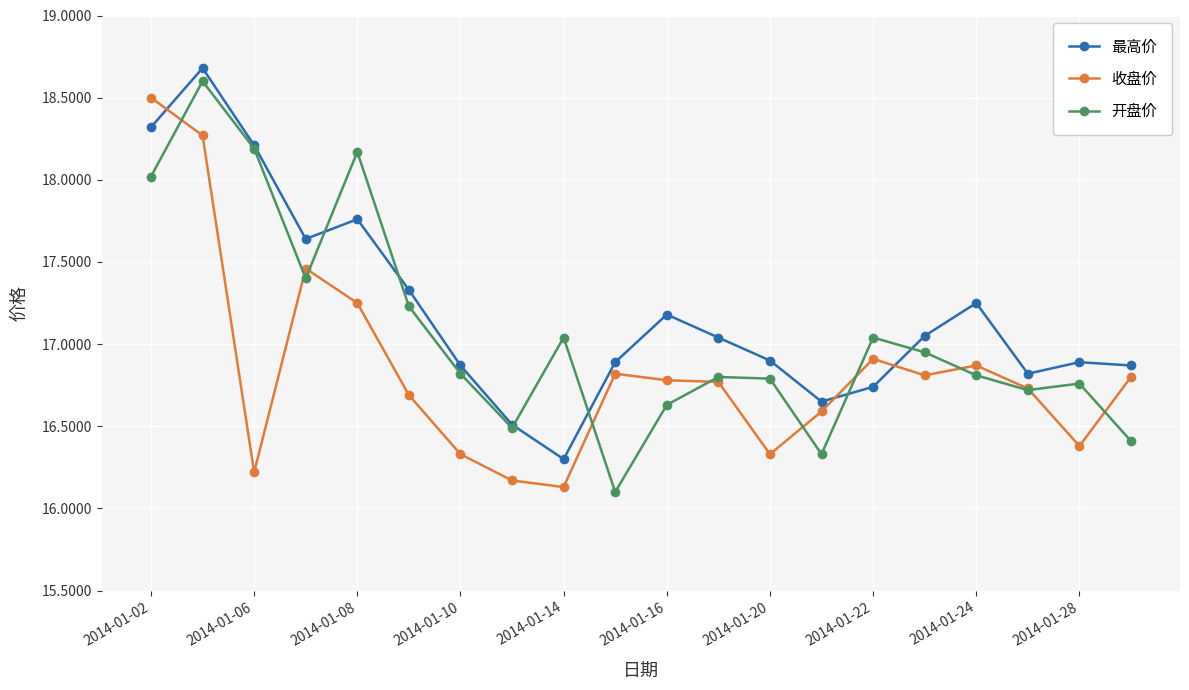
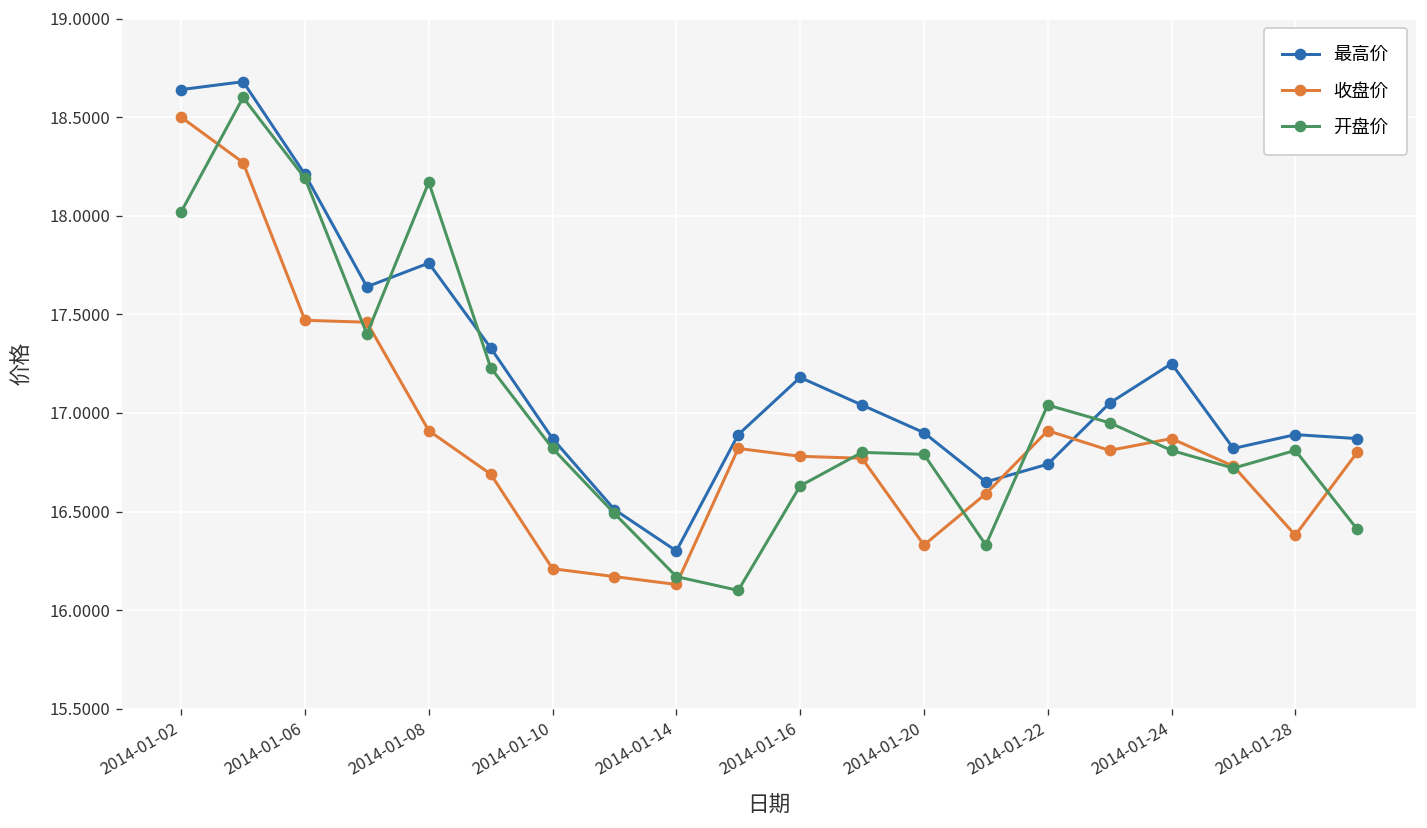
最高价, 2014-01-02: 18.32 -> 18.64
收盘价, 2014-01-06: 16.22 -> 17.47
收盘价, 2014-01-08: 17.25 -> 16.91
收盘价, 2014-01-10: 16.33 -> 16.21
开盘价, 2014-01-14: 17.04 -> 16.17
开盘价, 2014-01-28: 16.76 -> 16.81
